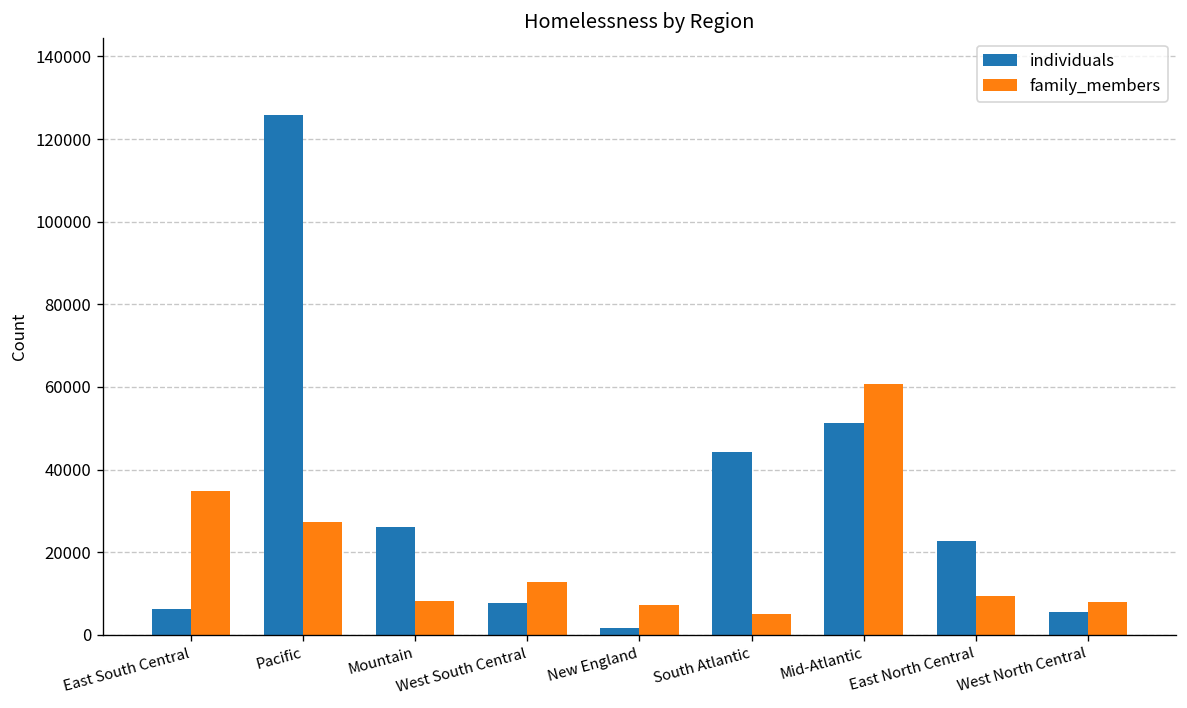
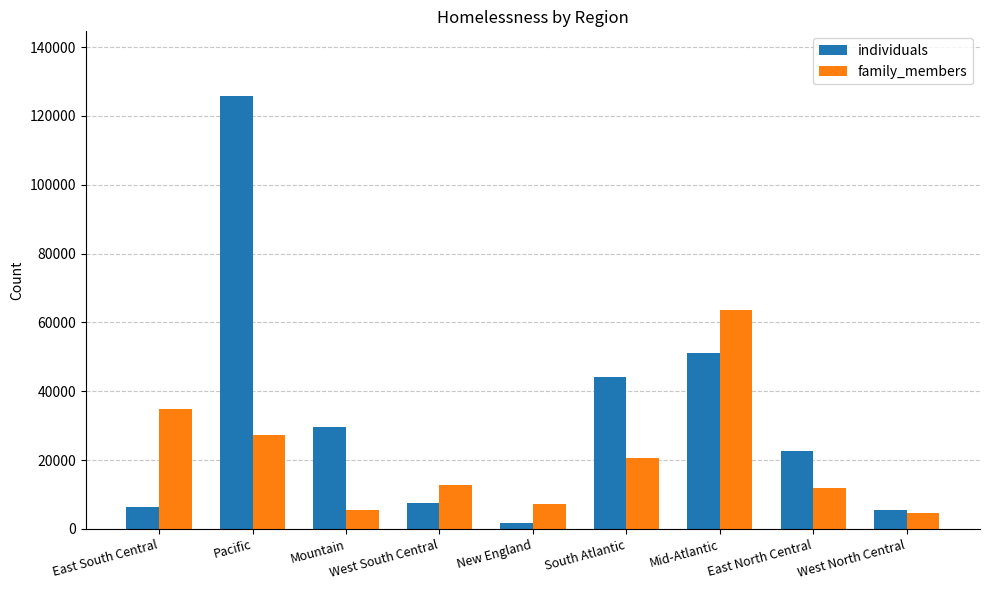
individuals, Mountain: 26000 -> 30000
family_members, Mountain: 8000 -> 5000
family_members, South Atlantic: 5000 -> 21000
family_members, Mid-Atlantic: 61000 -> 64000
family_members, East North Central: 9000 -> 12000
family_members, West North Central: 8000 -> 5000
